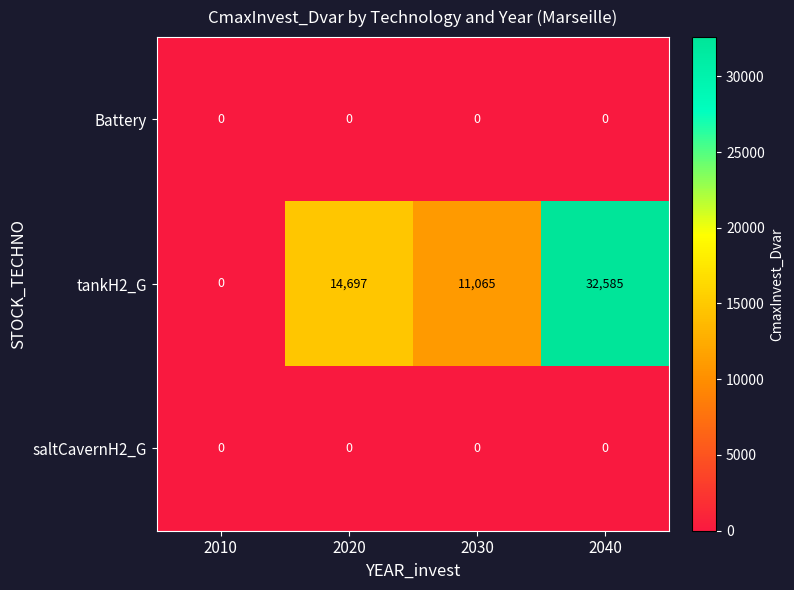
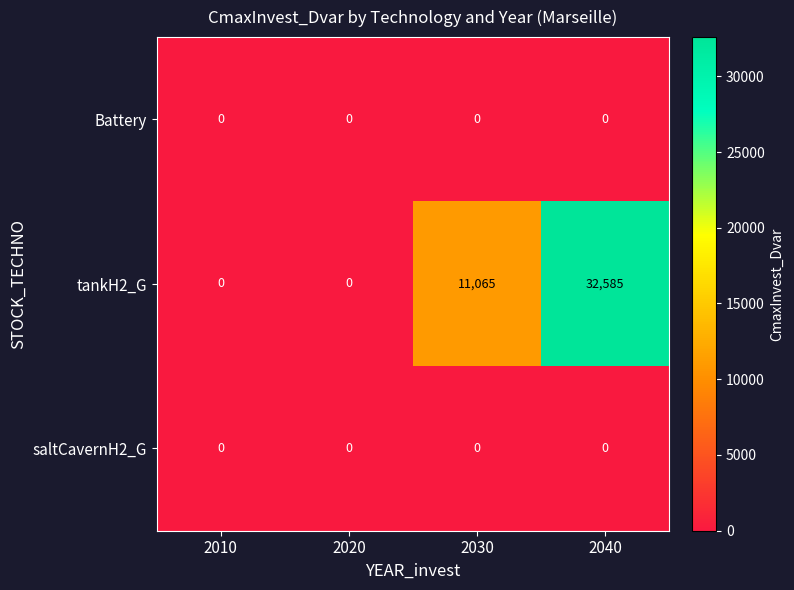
tankH2_G, 2020: 14,697 -> 0
